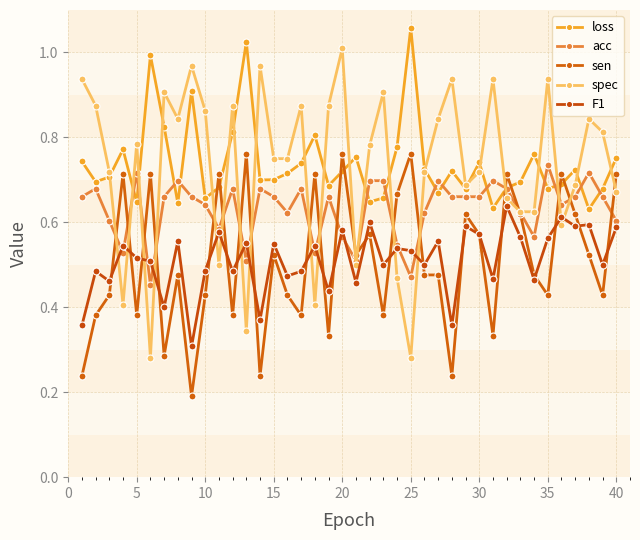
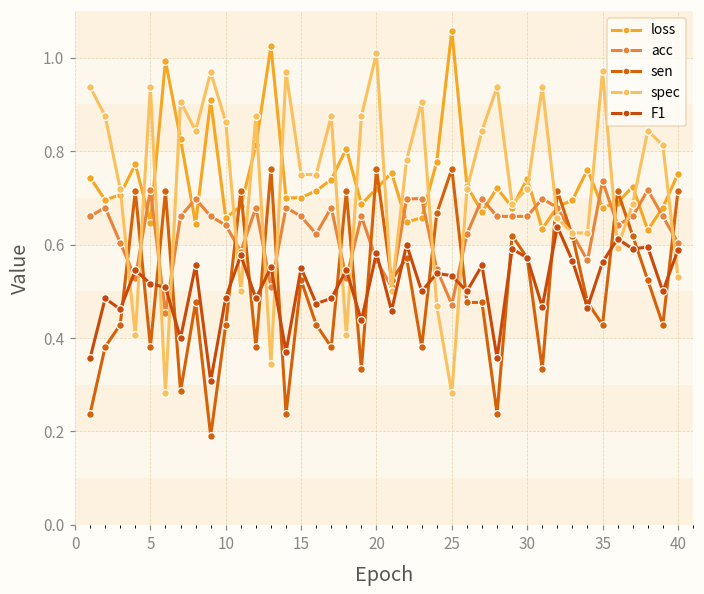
spec, 5: 0.79 -> 0.94
spec, 35: 0.94 -> 0.97
spec, 40: 0.67 -> 0.53
